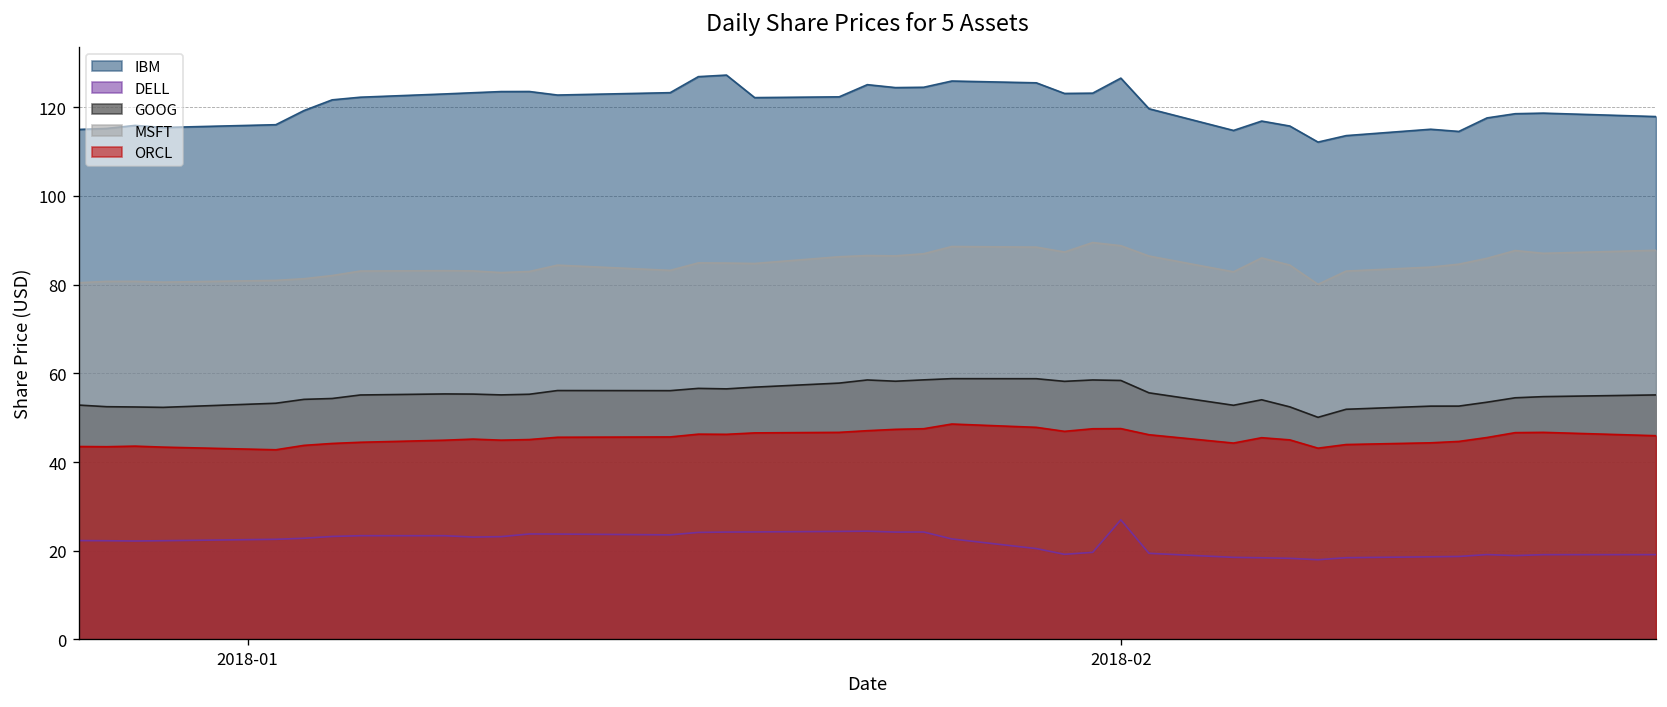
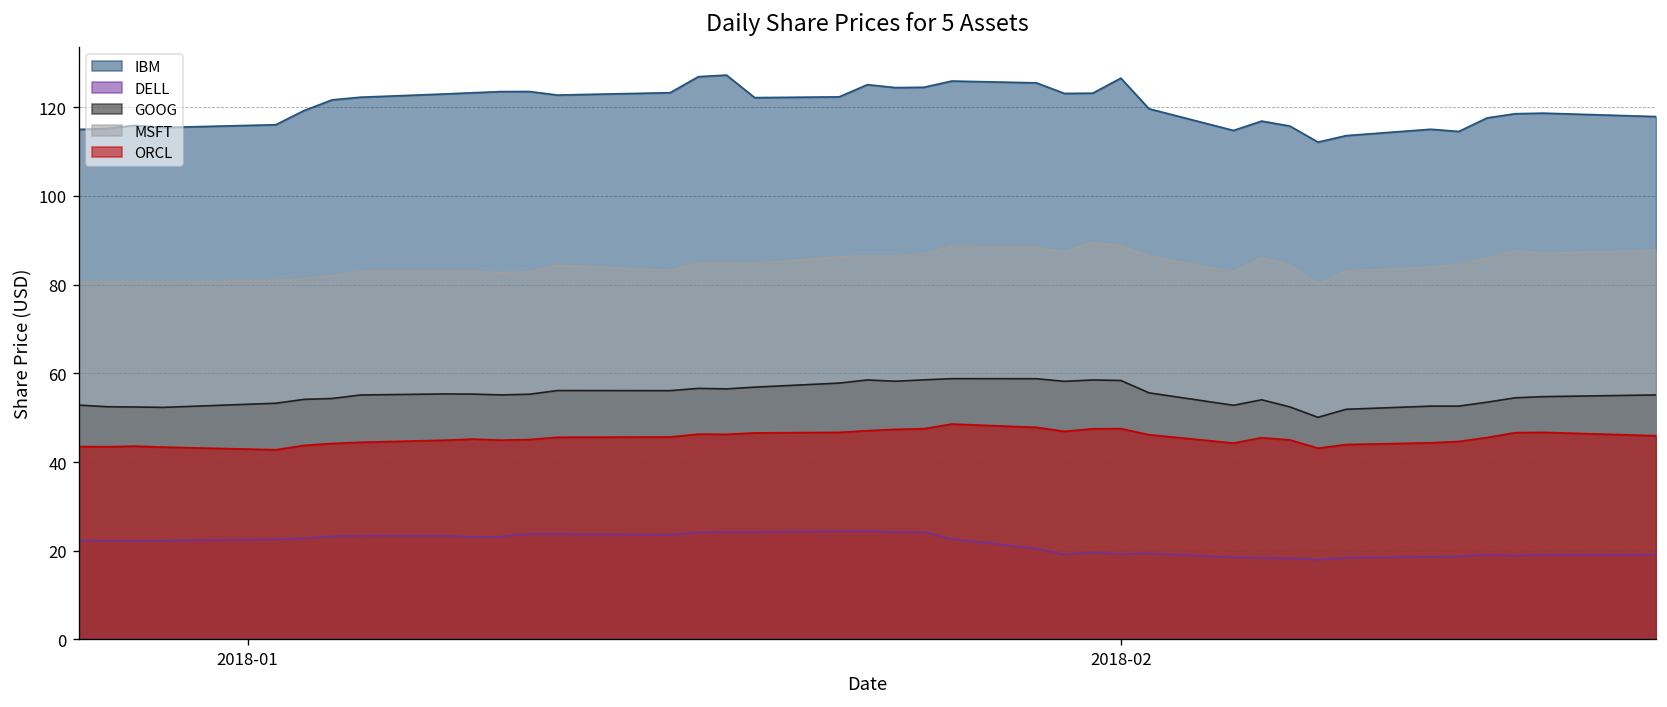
DELL, 2018-02: 27 -> 19
